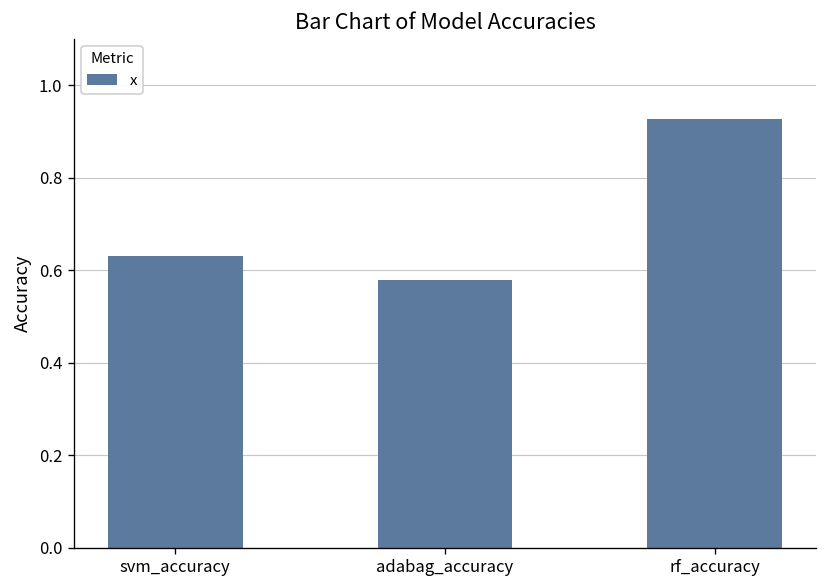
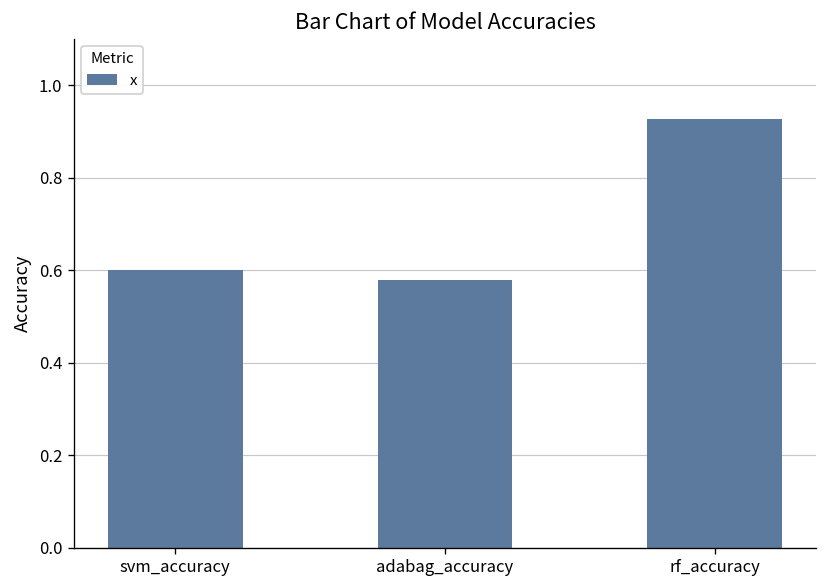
svm_accuracy: 0.63 -> 0.60
